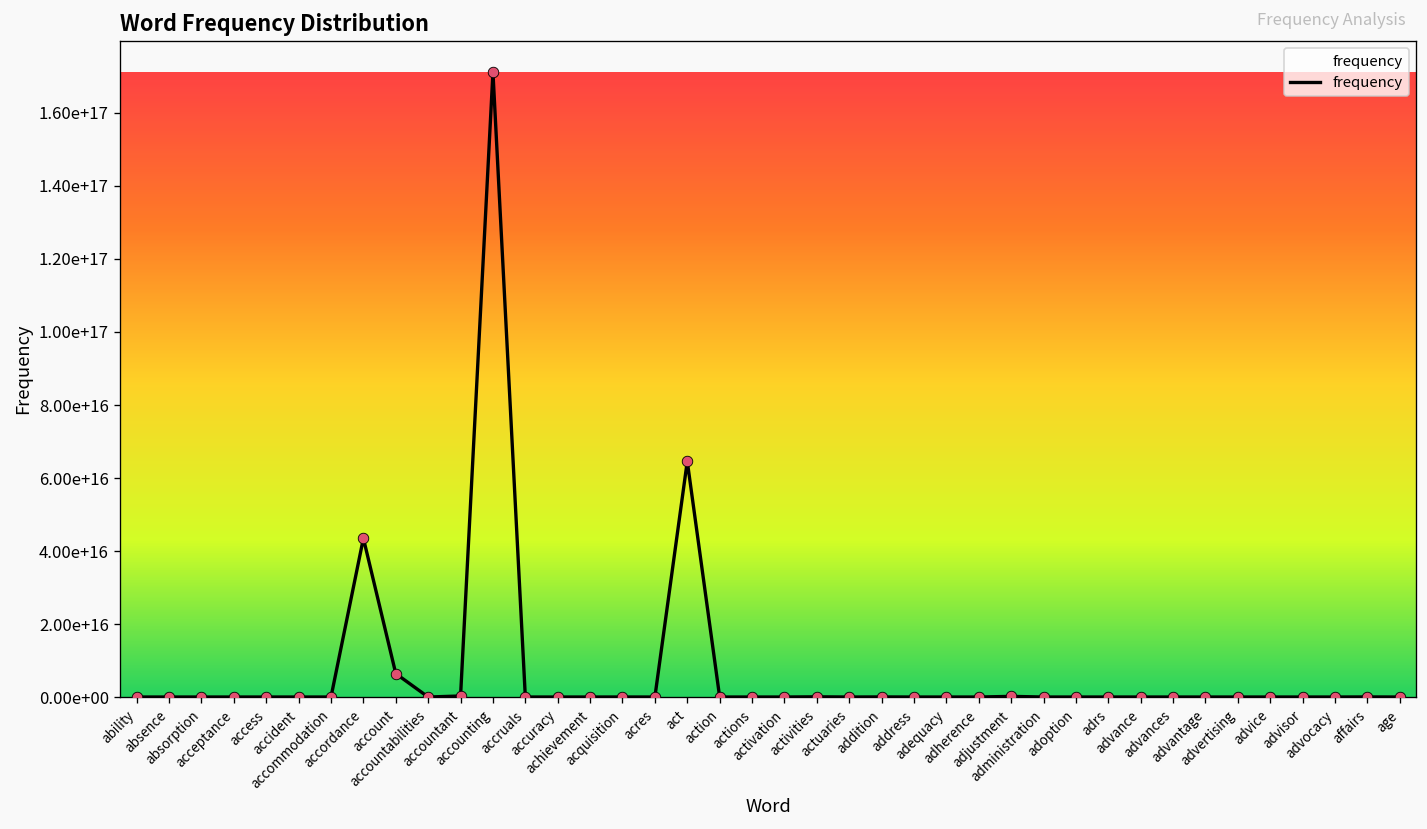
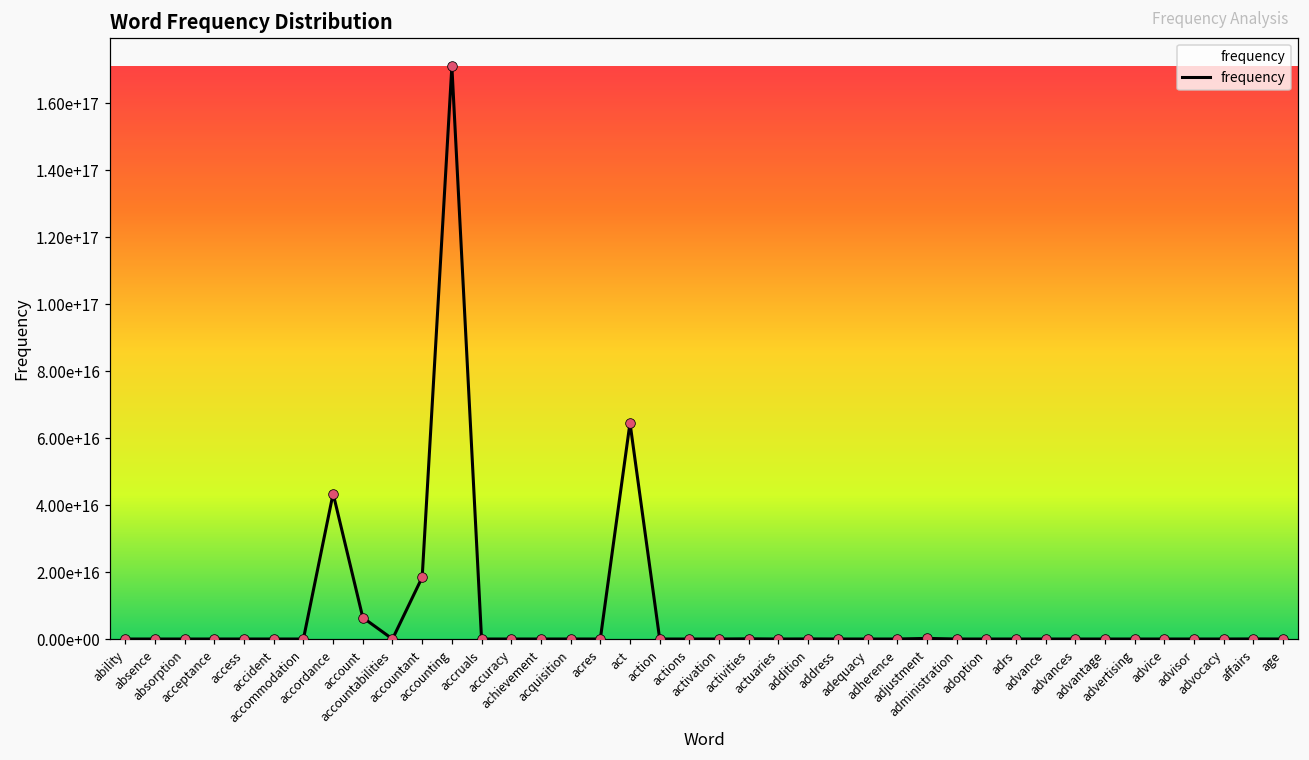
accountant: 0 -> 18000000000000000
